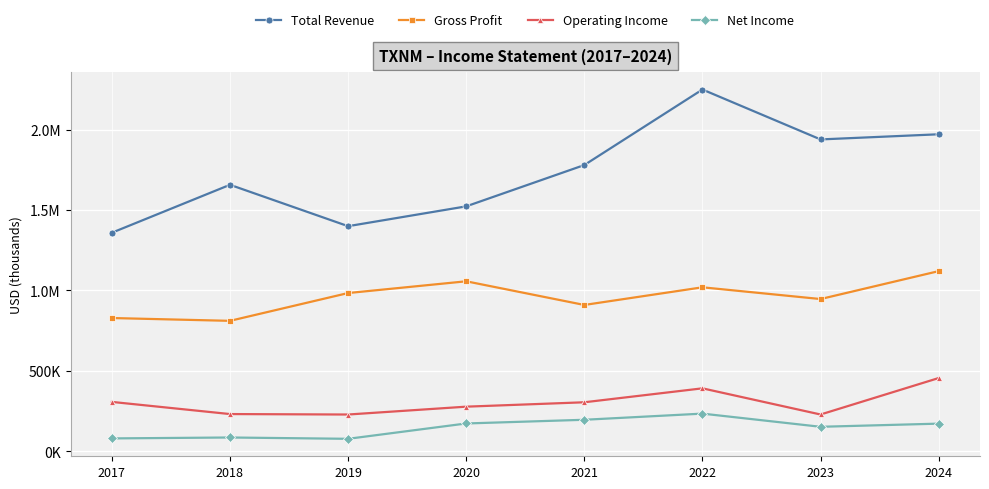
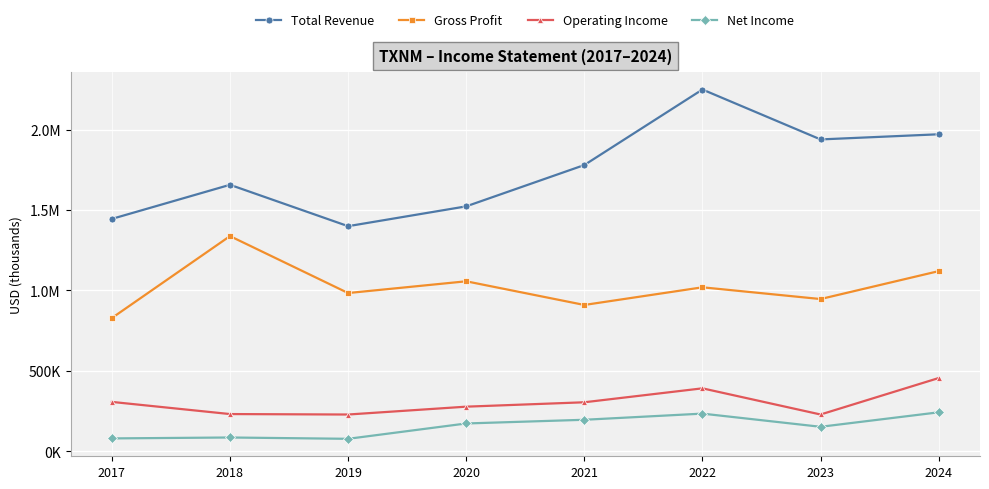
Total Revenue, 2017: 1360000 -> 1450000
Gross Profit, 2018: 810000 -> 1340000
Net Income, 2024: 170000 -> 240000
